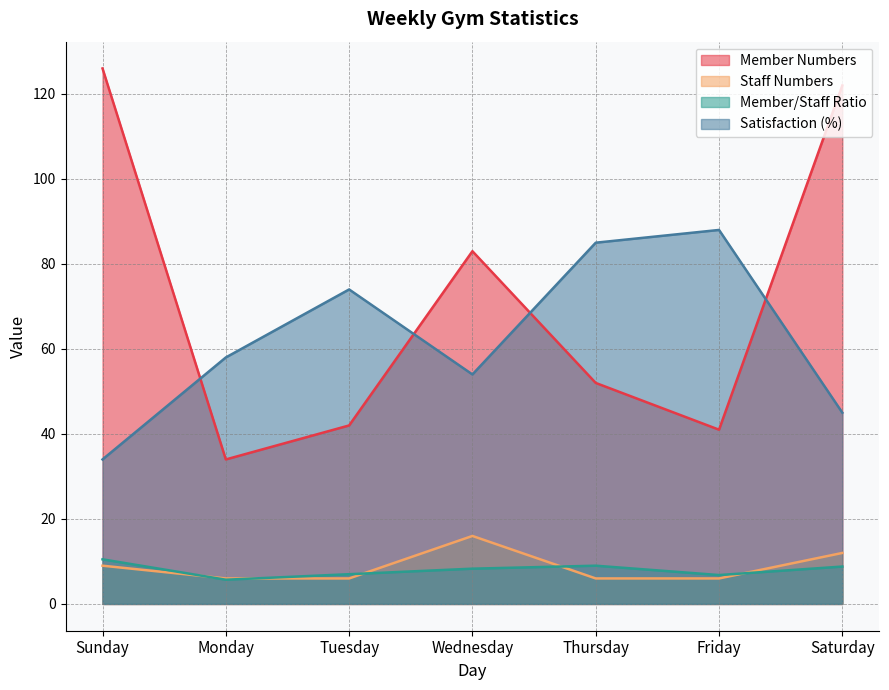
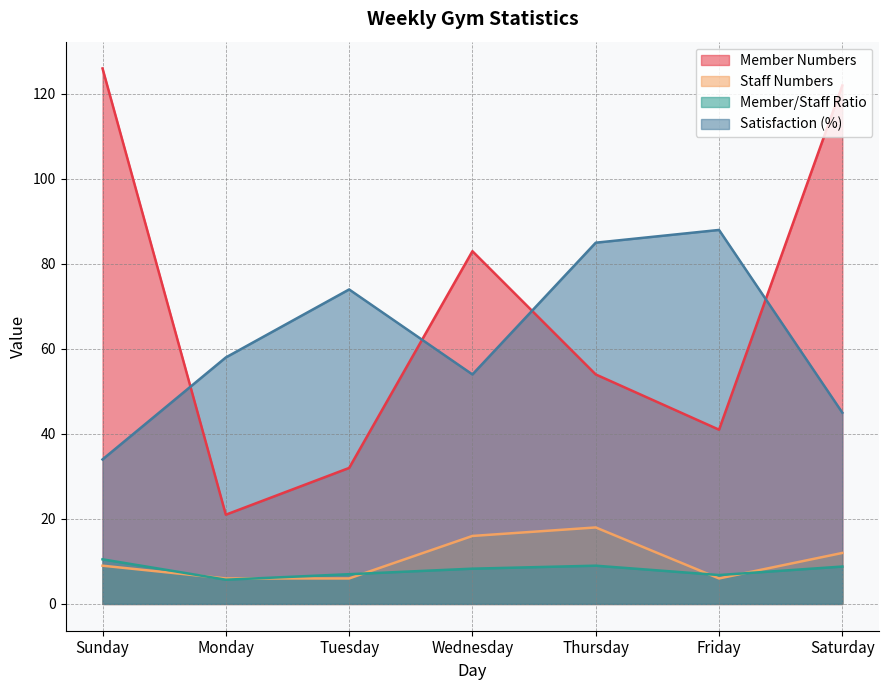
Member Numbers, Monday: 34 -> 21
Member Numbers, Tuesday: 42 -> 32
Member Numbers, Thursday: 52 -> 54
Staff Numbers, Thursday: 6 -> 18
